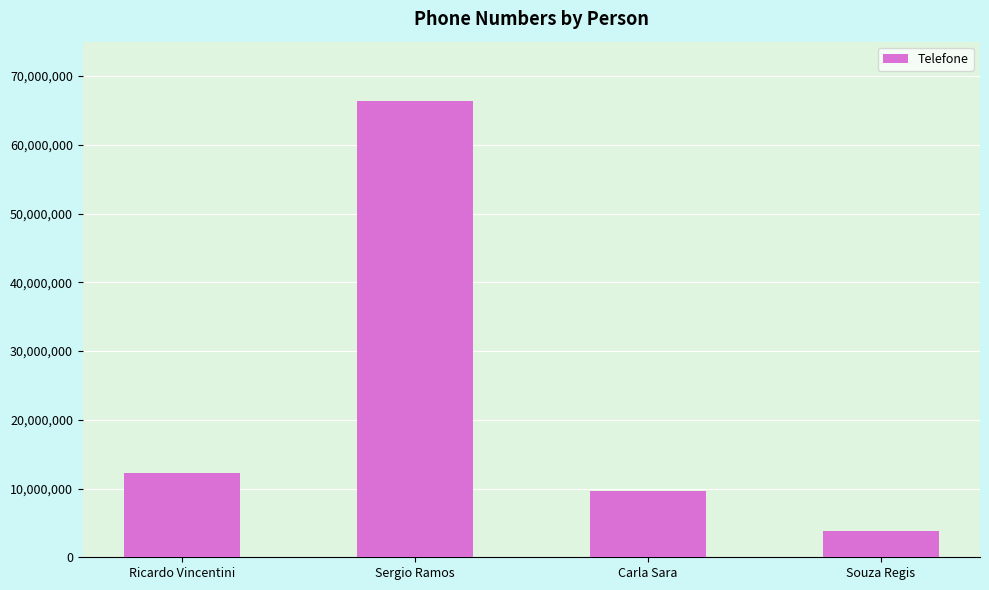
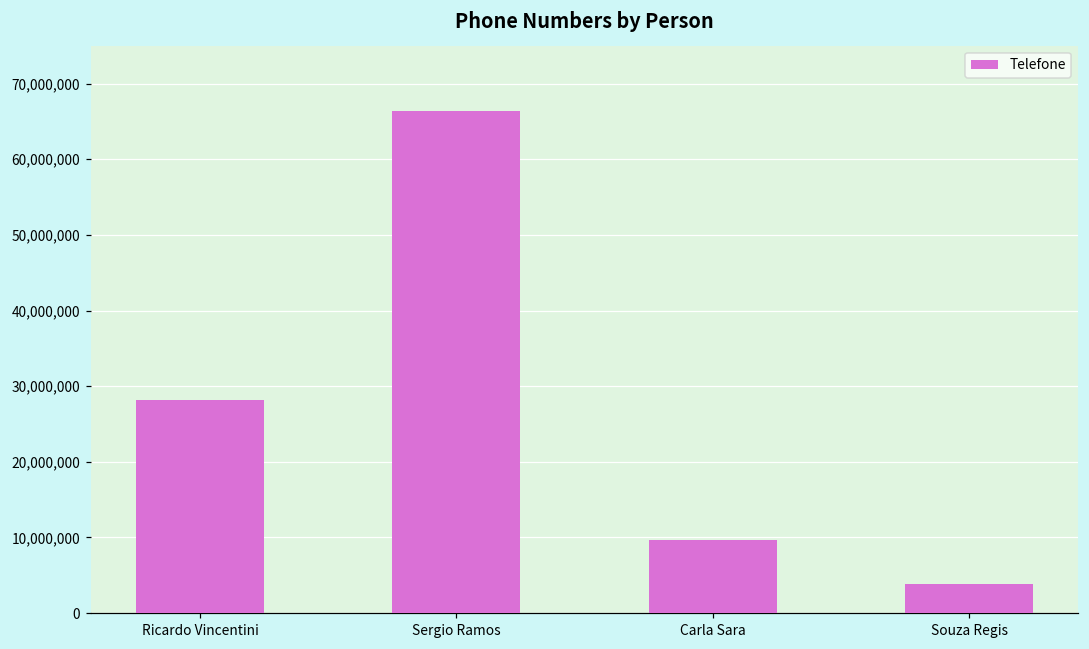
Ricardo Vincentini: 12,000,000 -> 28,000,000
